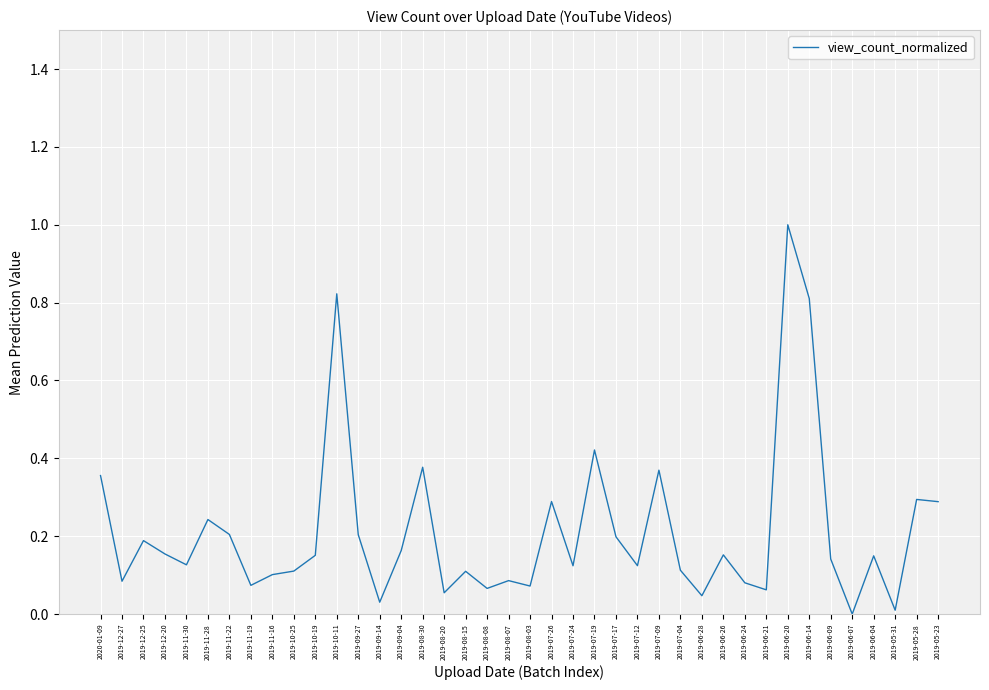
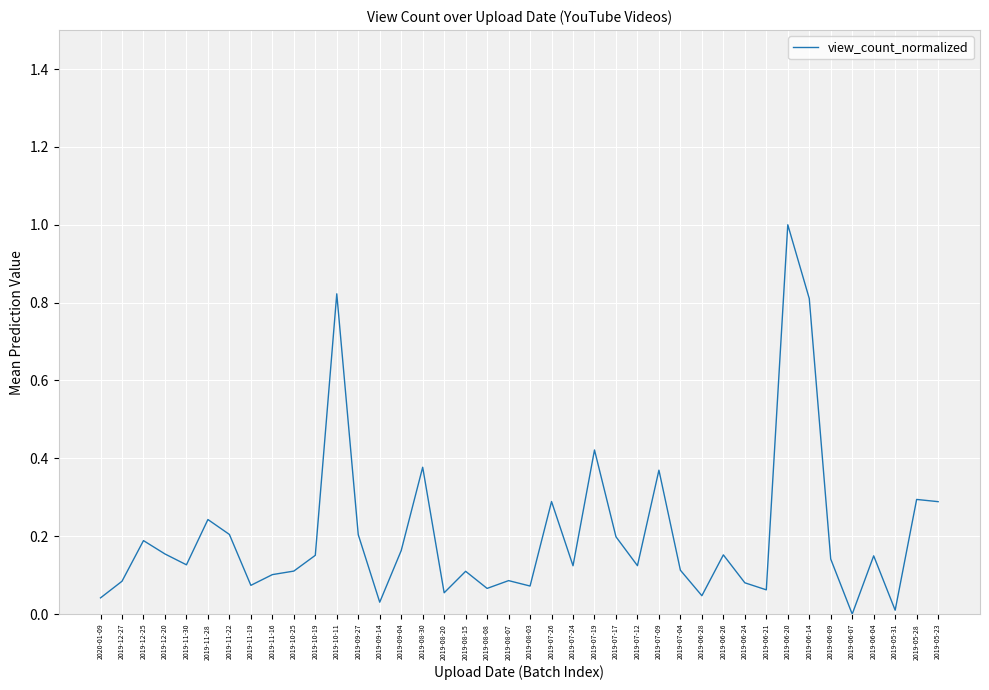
2020-01-09: 0.36 -> 0.04
